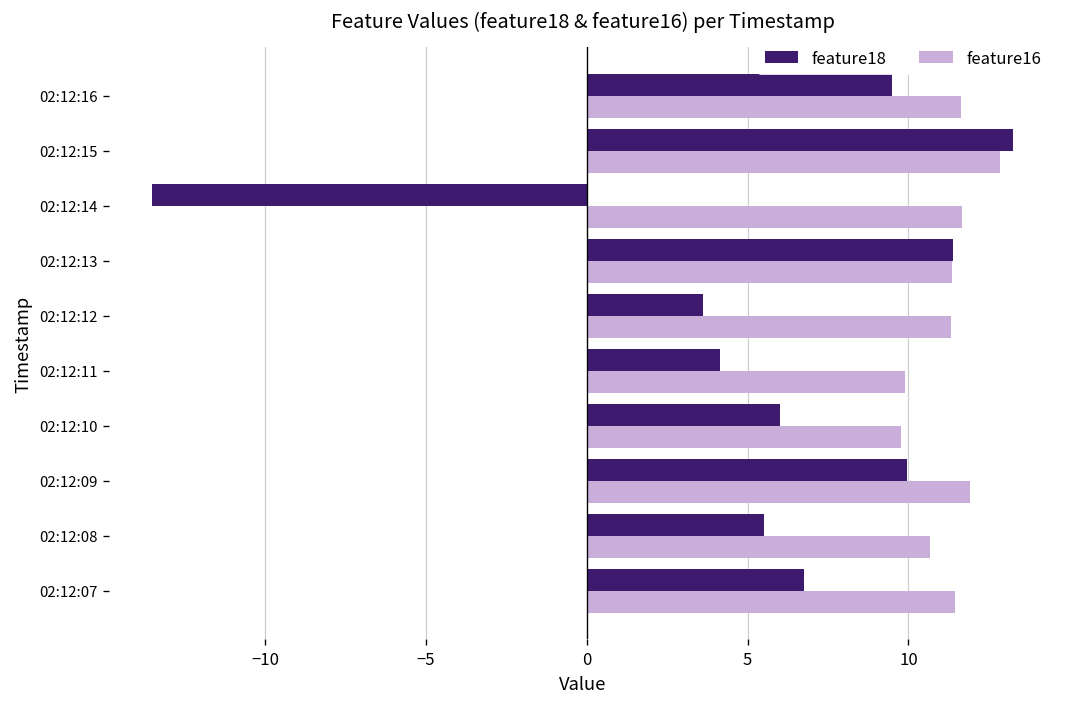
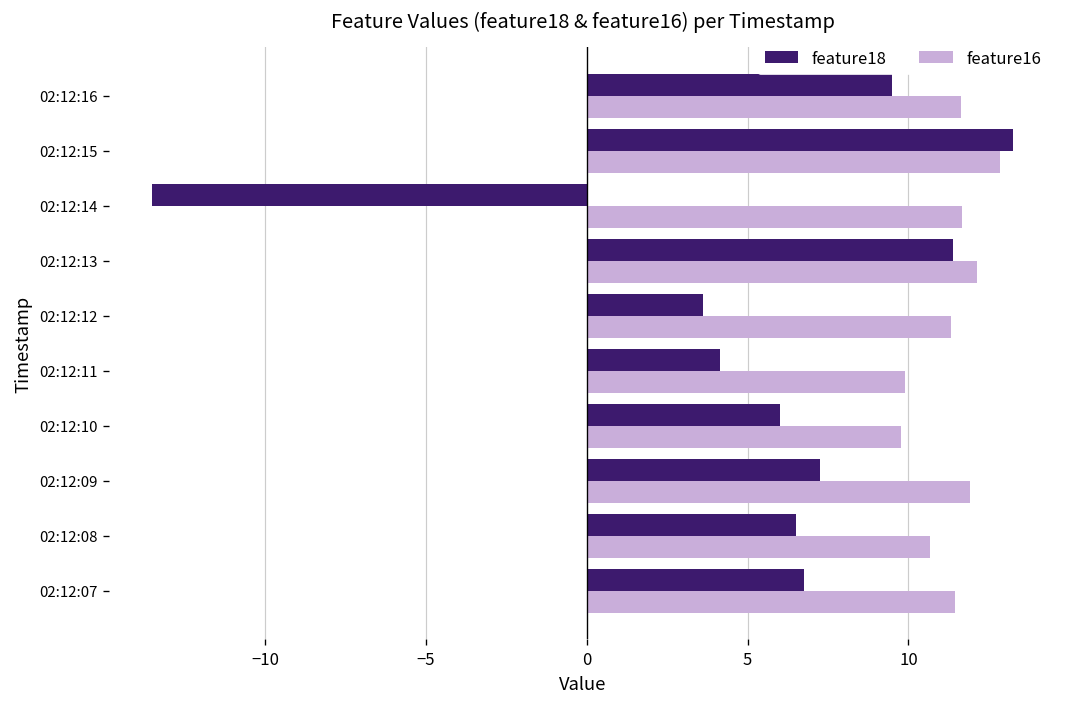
feature16, 02:12:13: 11.4 -> 12.1
feature18, 02:12:09: 10.0 -> 7.3
feature18, 02:12:08: 5.5 -> 6.5
